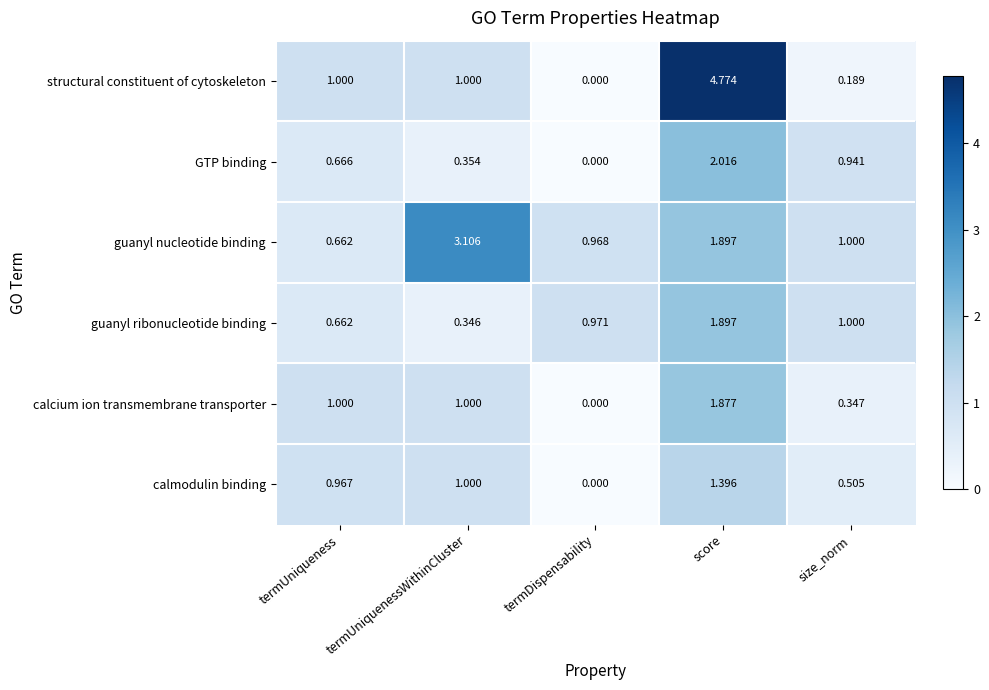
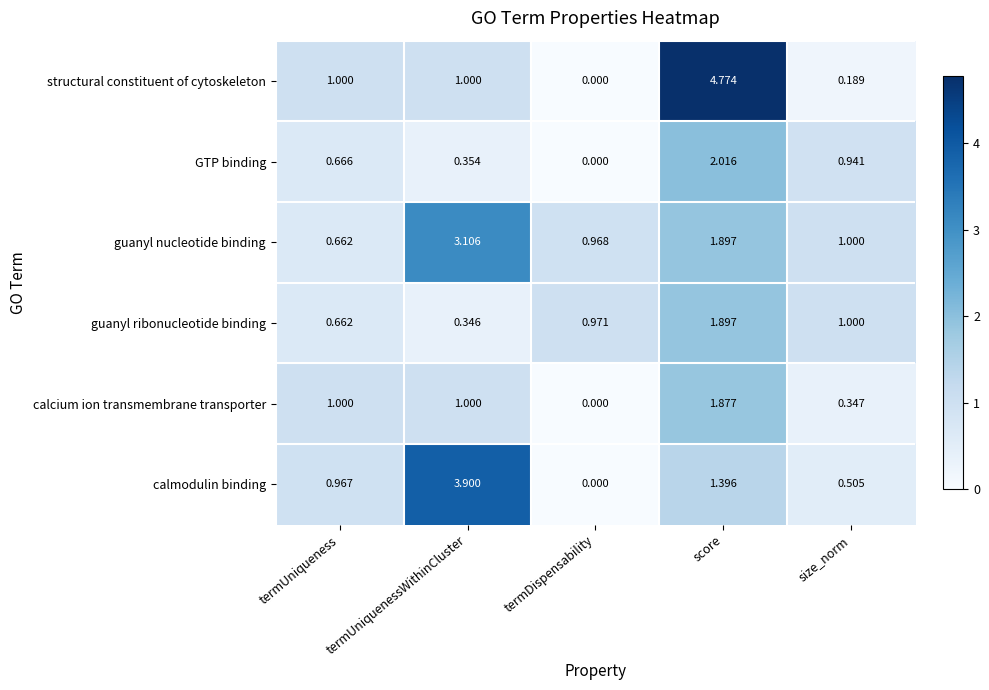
calmodulin binding, termUniquenessWithinCluster: 1.000 -> 3.900
